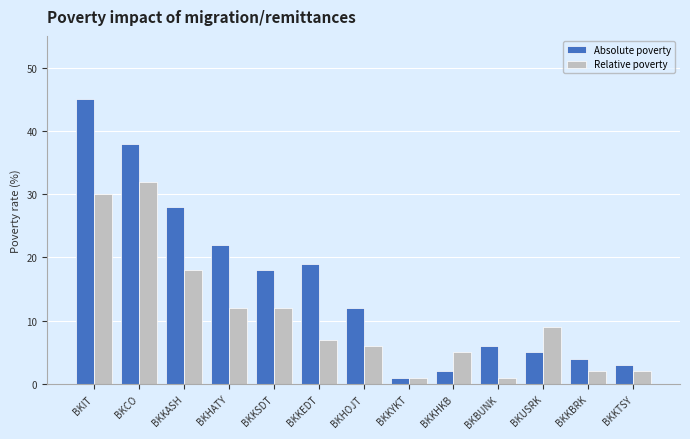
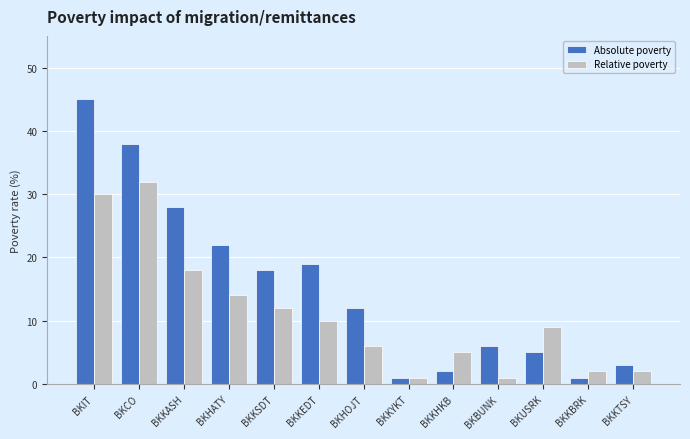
Relative poverty, BKHATY: 12 -> 14
Relative poverty, BKKEDT: 7 -> 10
Absolute poverty, BKKBRK: 4 -> 1
